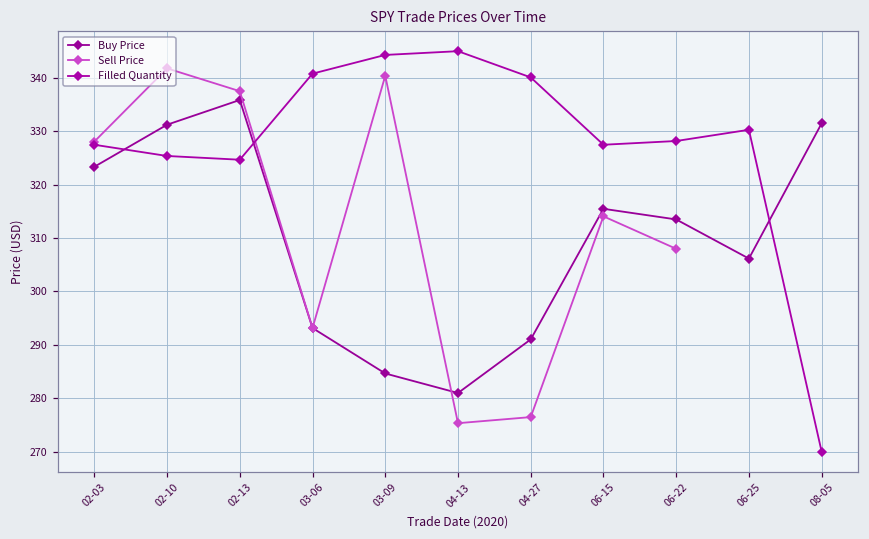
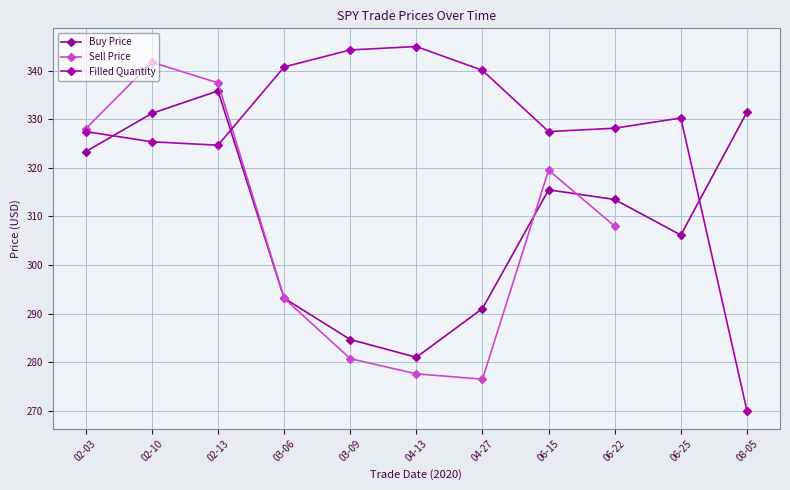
Sell Price, 03-09: 340 -> 281
Sell Price, 04-13: 275 -> 278
Sell Price, 06-15: 314 -> 320
